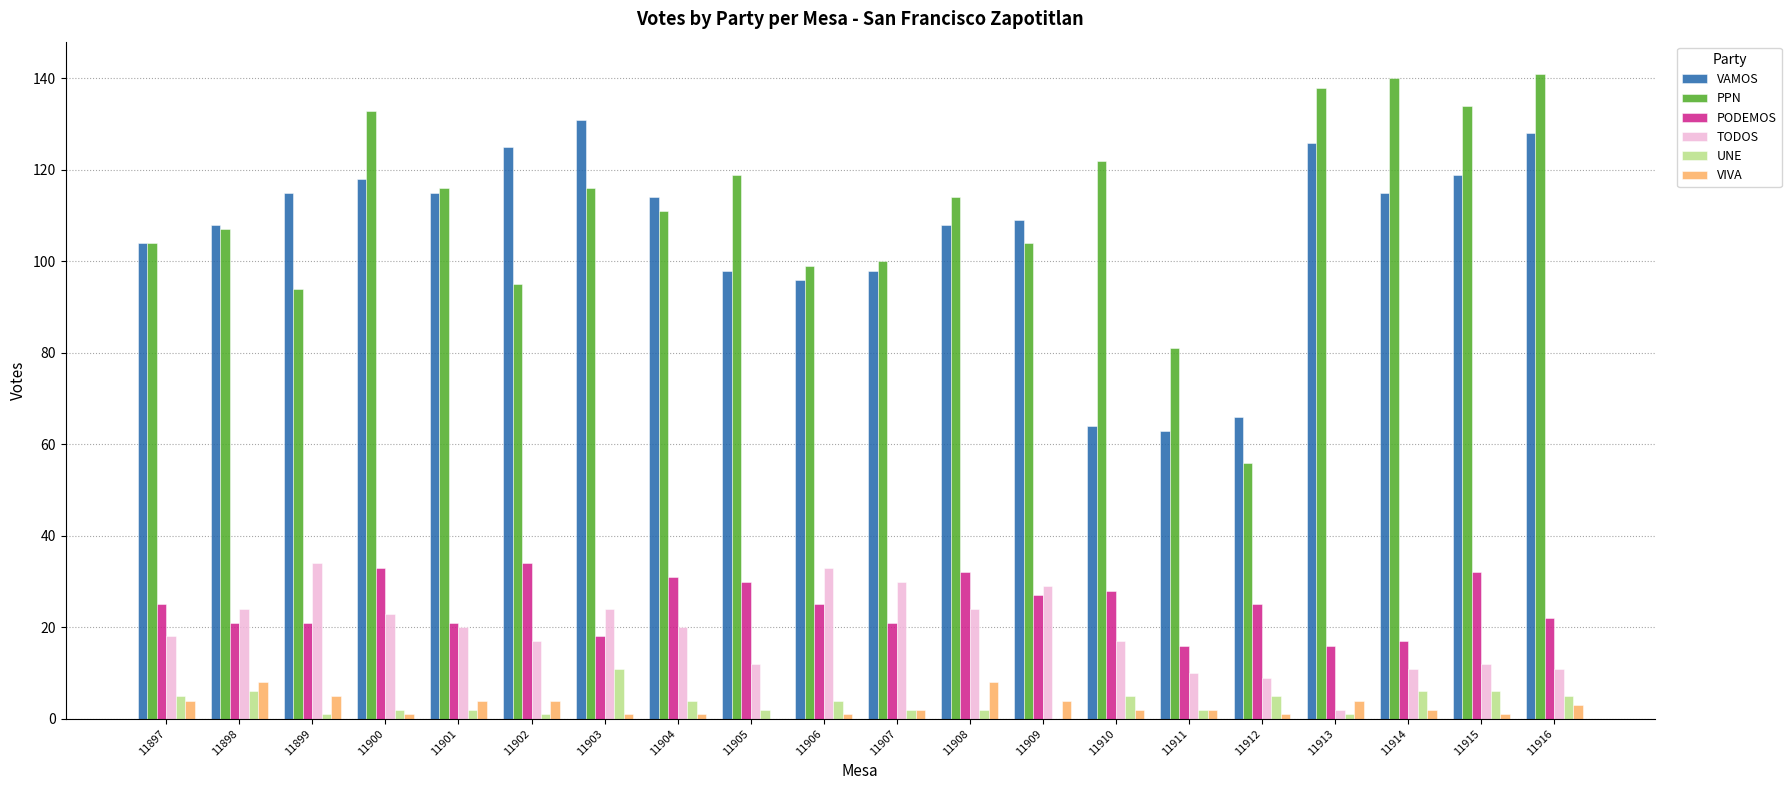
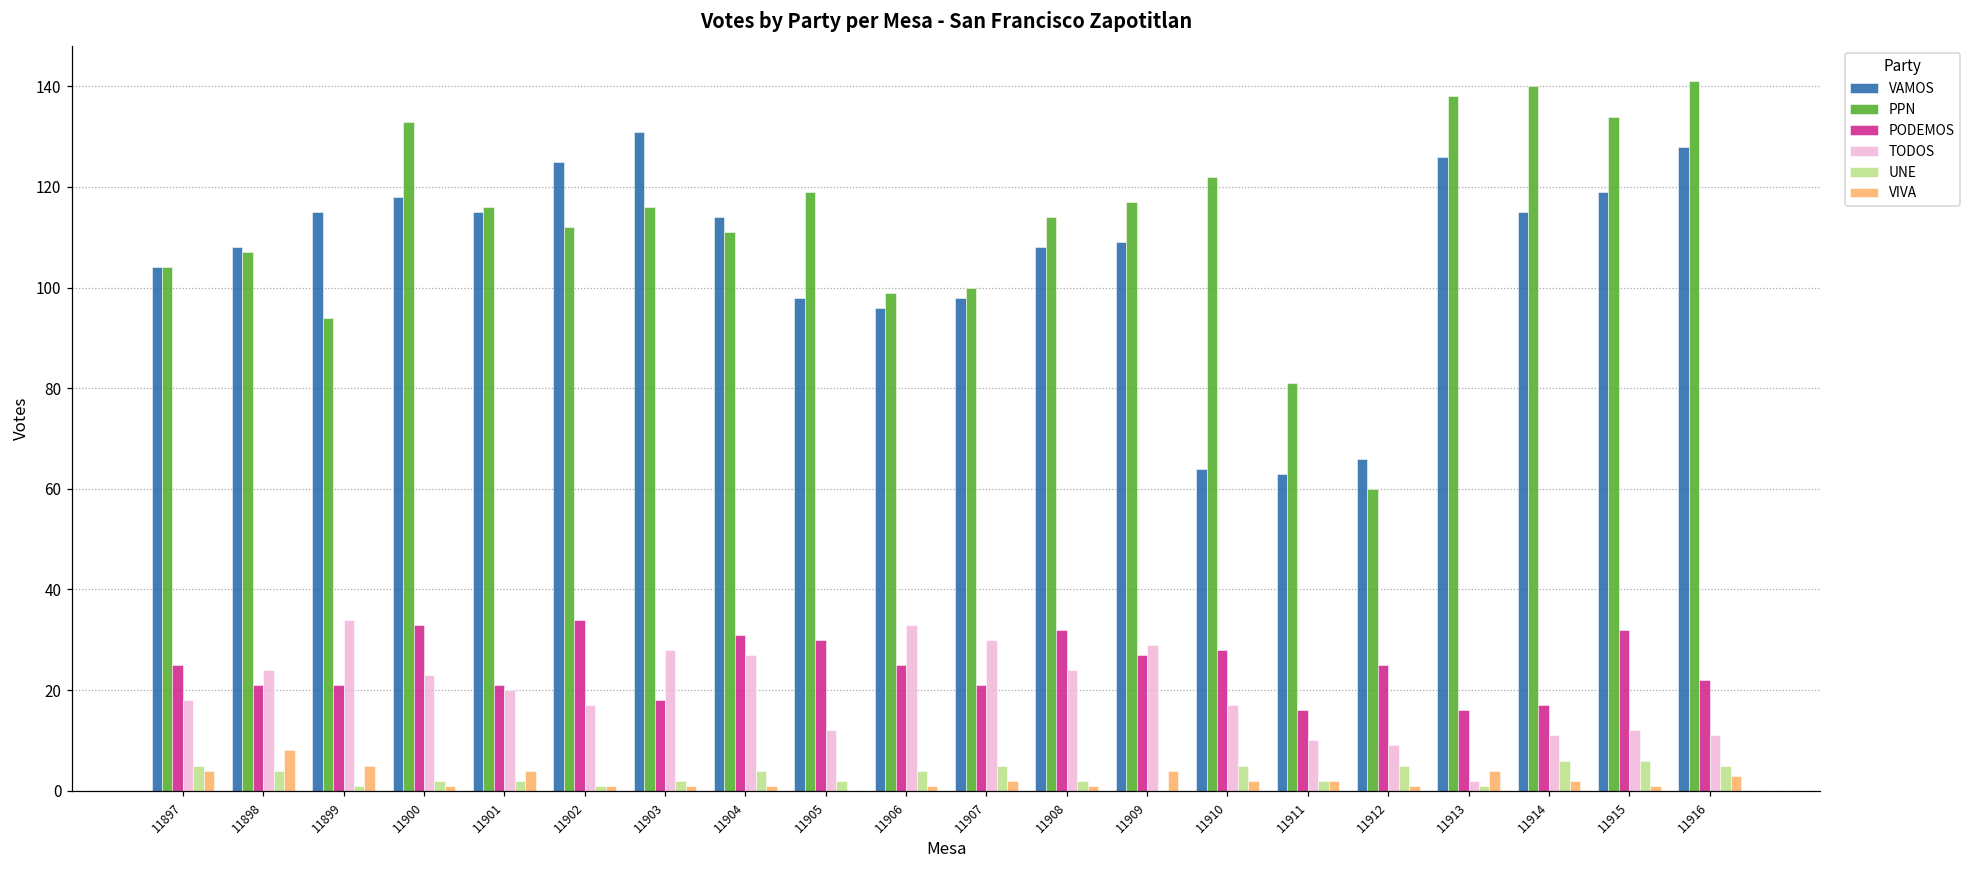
UNE, 11898: 6 -> 4
PPN, 11902: 95 -> 112
VIVA, 11902: 4 -> 1
TODOS, 11903: 24 -> 28
UNE, 11903: 11 -> 2
TODOS, 11904: 20 -> 27
UNE, 11907: 2 -> 5
VIVA, 11908: 8 -> 1
PPN, 11909: 104 -> 117
PPN, 11912: 56 -> 60
